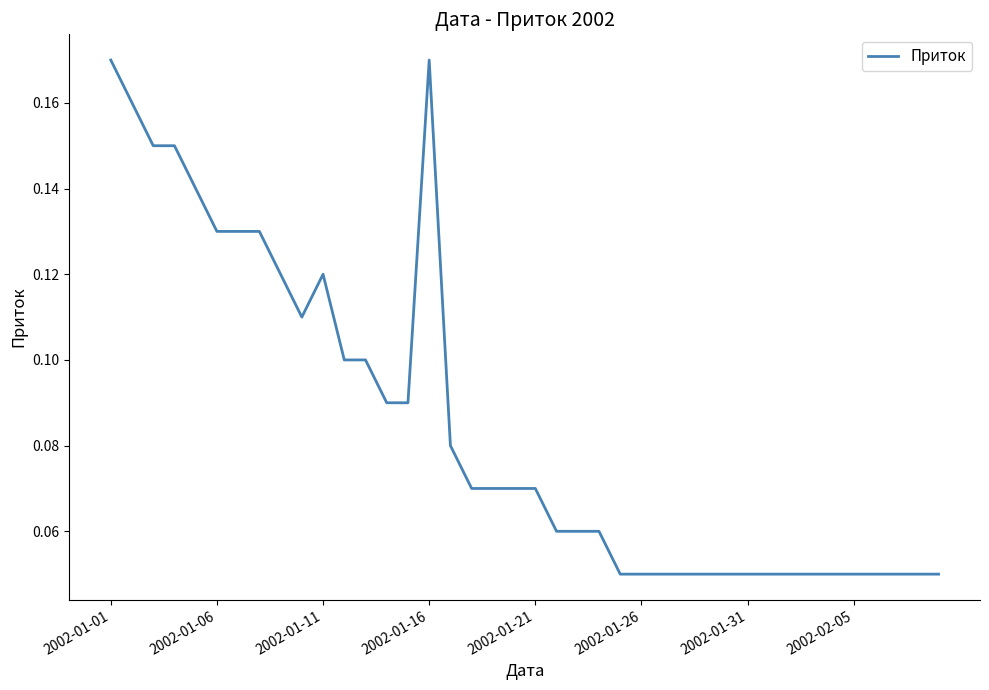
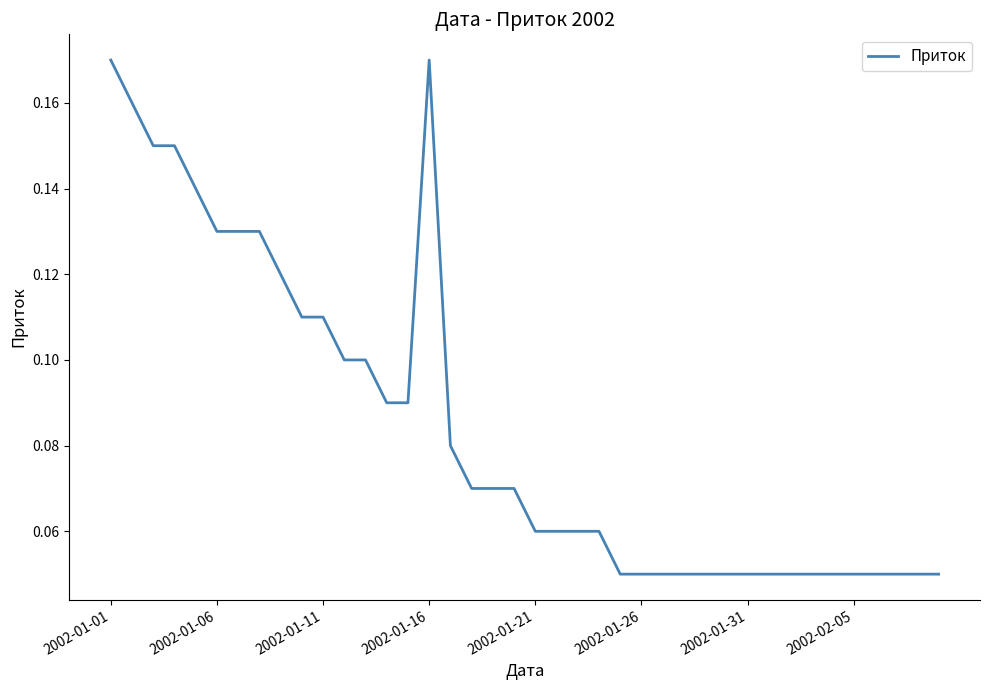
2002-01-11: 0.12 -> 0.11
2002-01-21: 0.07 -> 0.06
